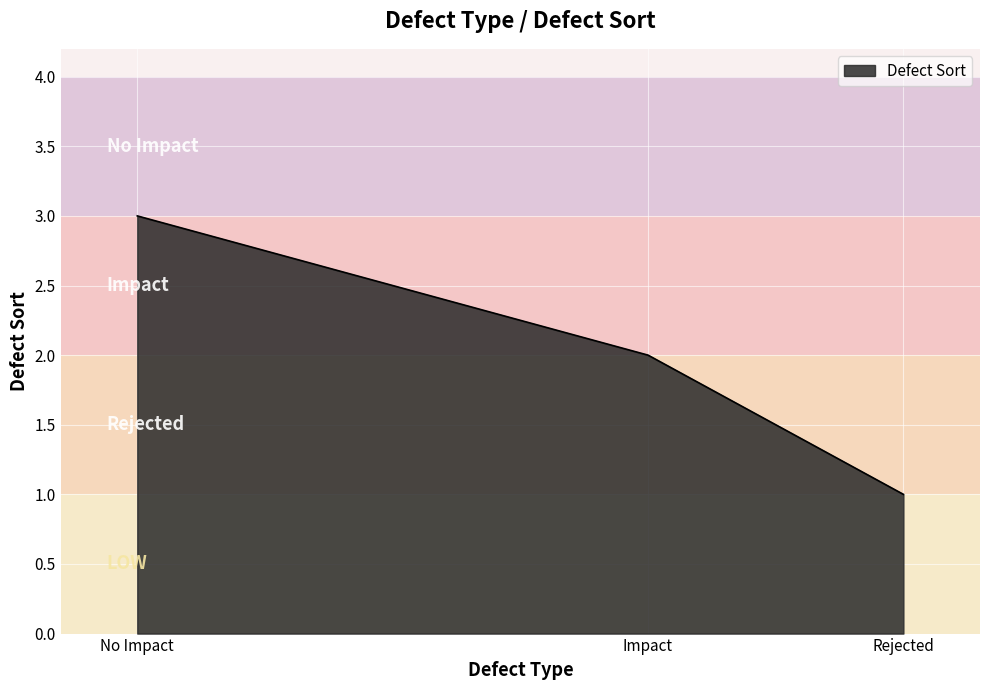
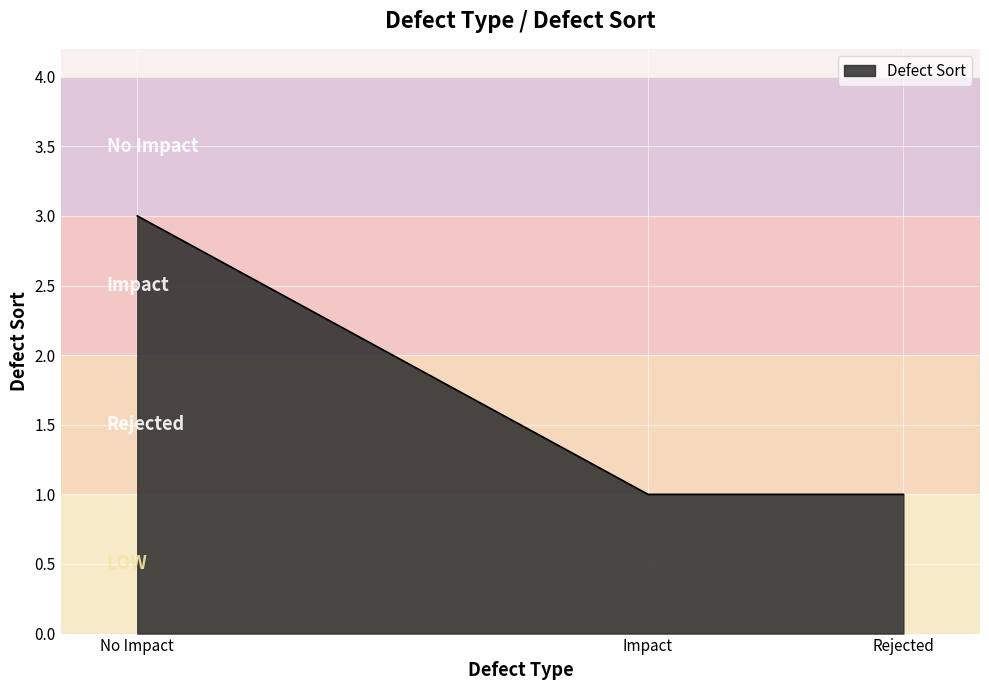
Impact: 2 -> 1
